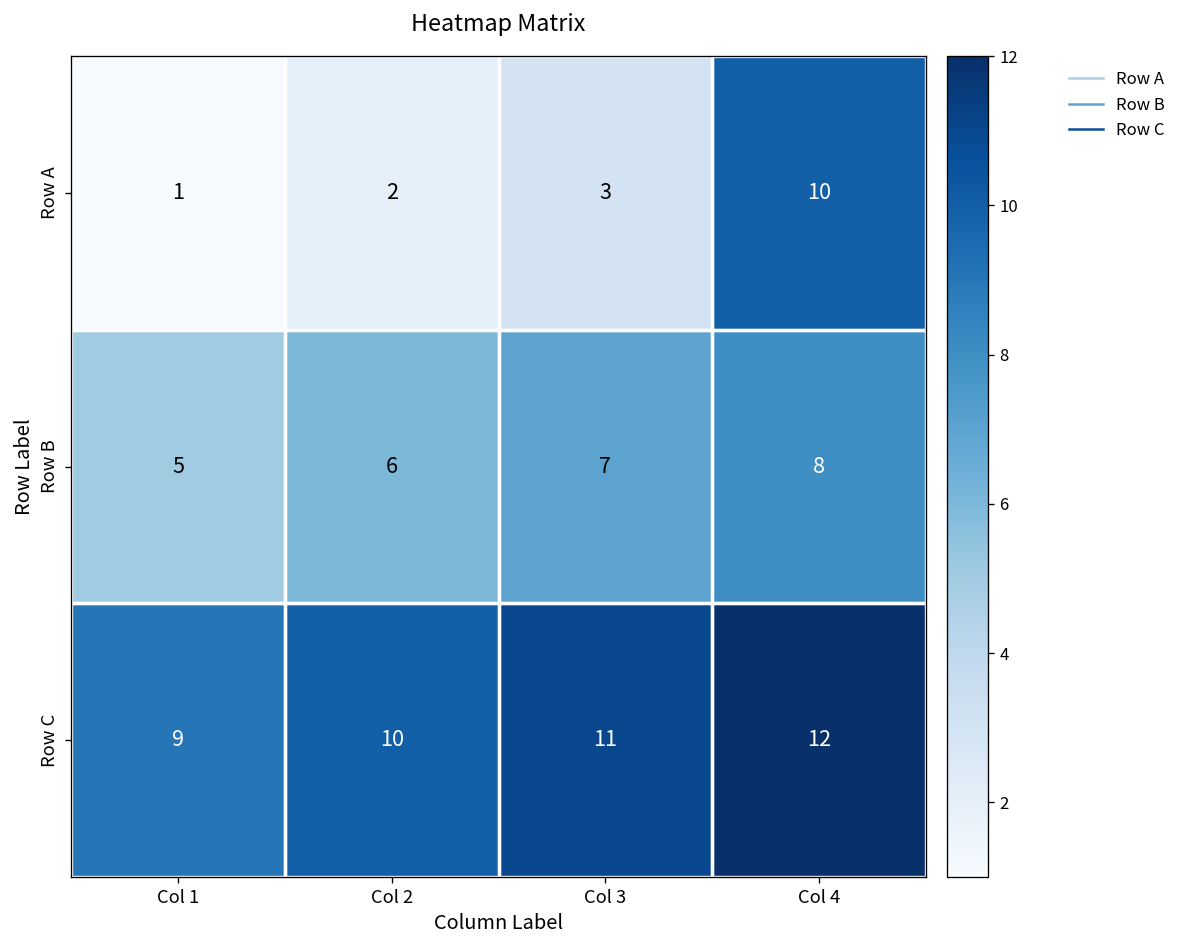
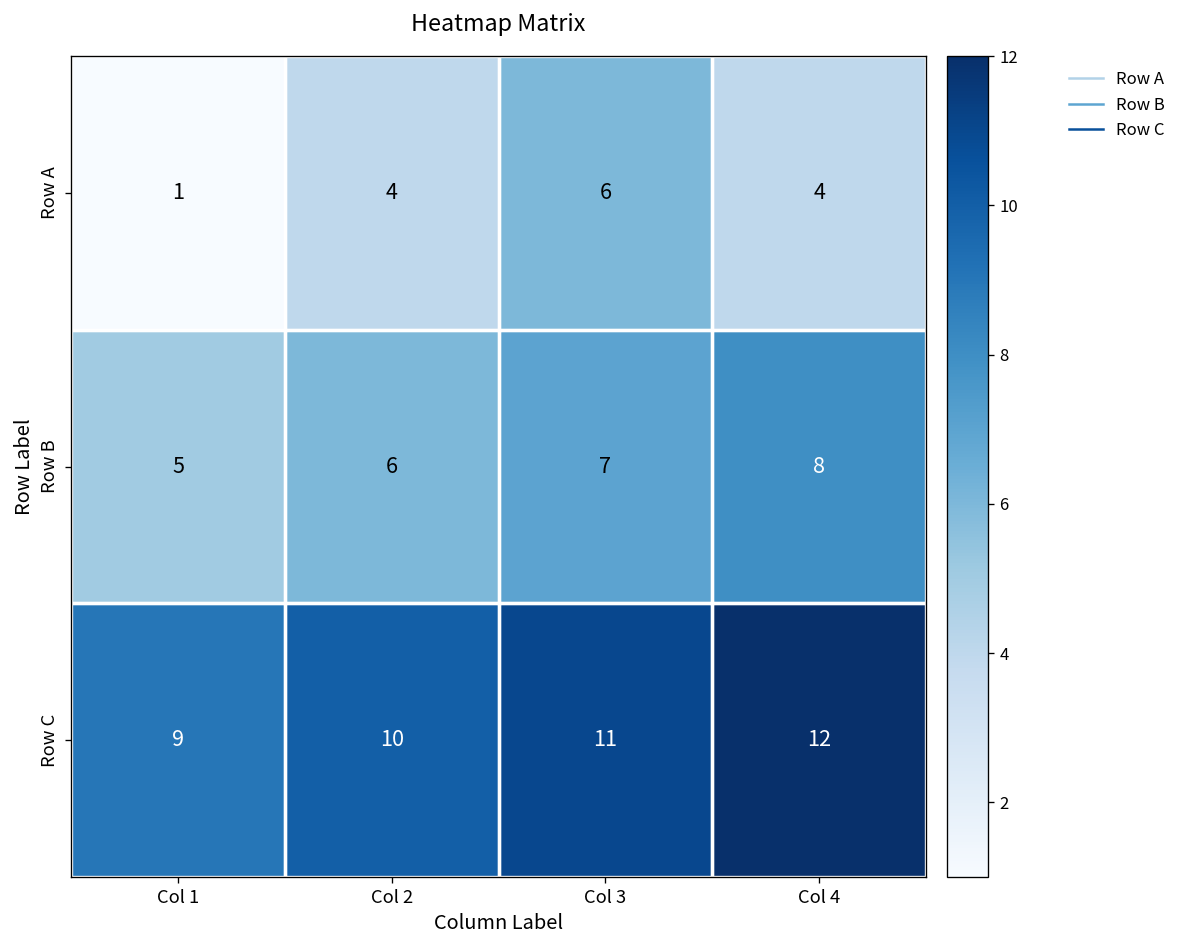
Row A, Col 2: 2 -> 4
Row A, Col 3: 3 -> 6
Row A, Col 4: 10 -> 4
